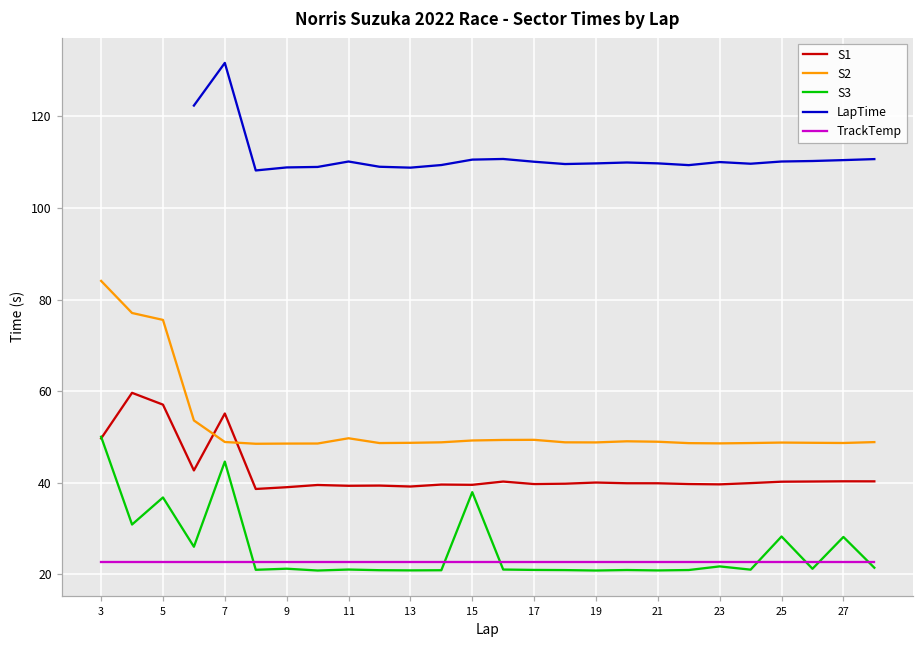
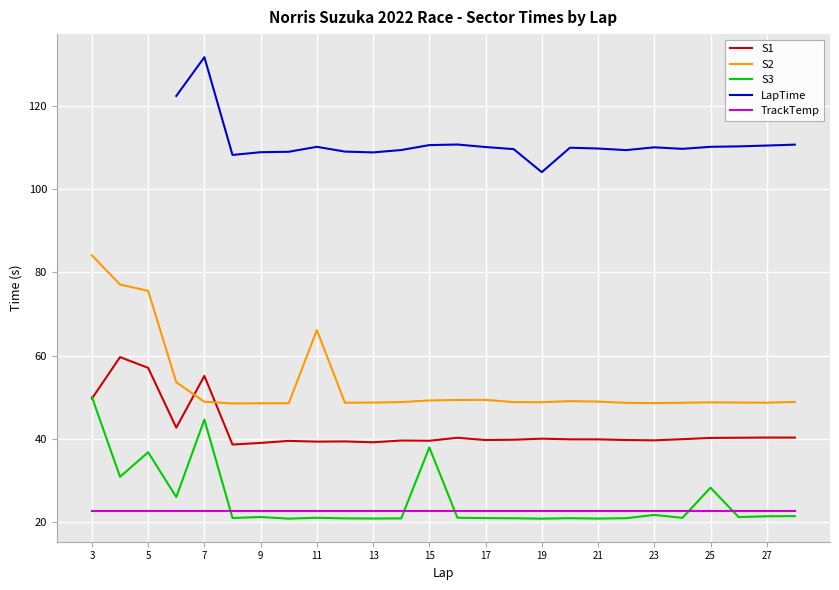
S2, 11: 50 -> 66
LapTime, 19: 110 -> 104
S3, 27: 28 -> 21
